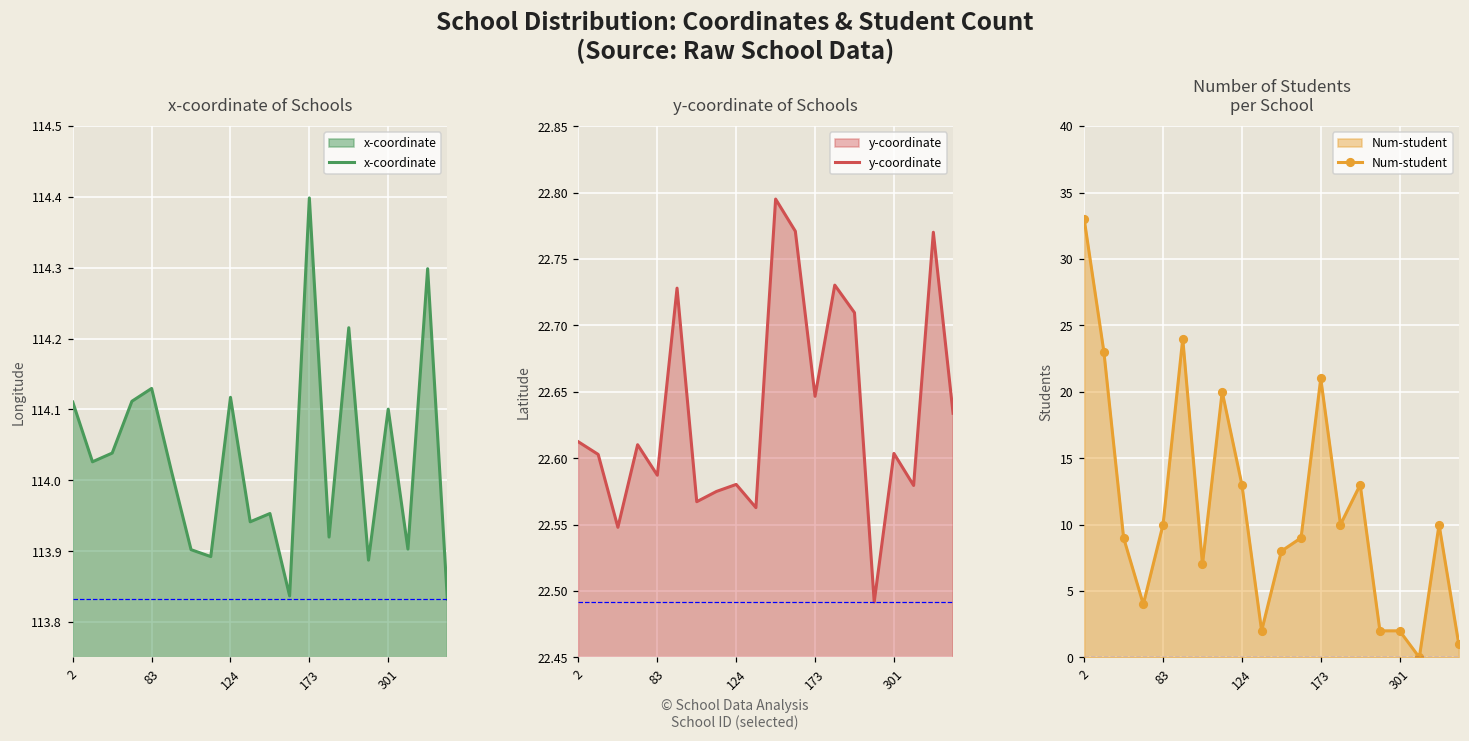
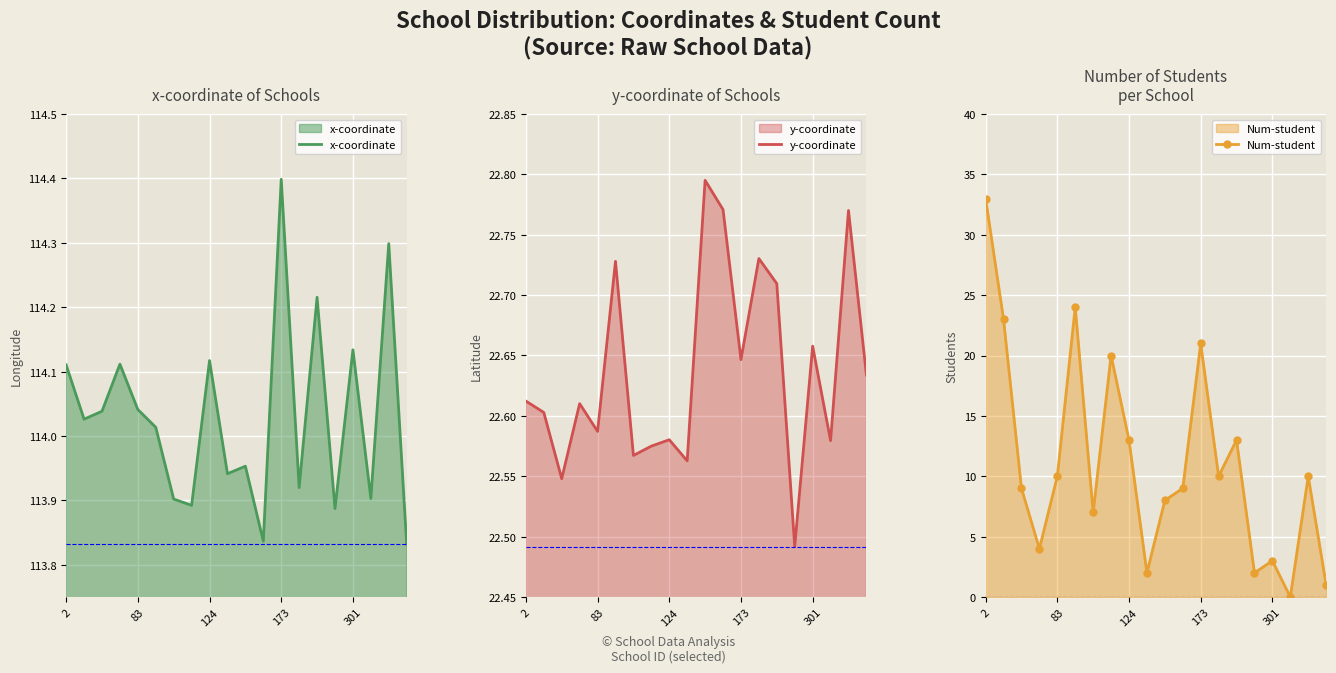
x-coordinate of Schools, 83: 114.13 -> 114.04
x-coordinate of Schools, 301: 114.10 -> 114.13
y-coordinate of Schools, 301: 22.604 -> 22.658
Number of Students per School, 301: 2 -> 3
